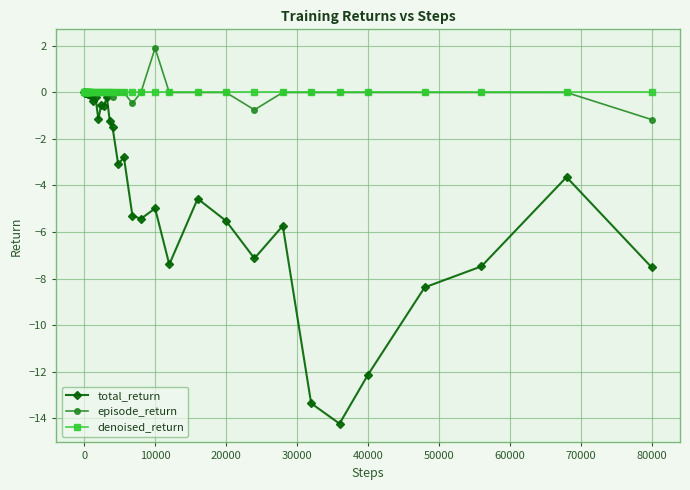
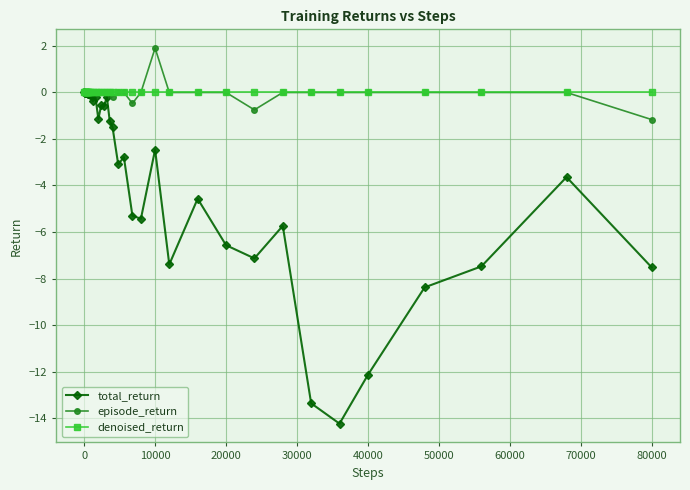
total_return, 10000: -5.0 -> -2.5
total_return, 20000: -5.5 -> -6.6
